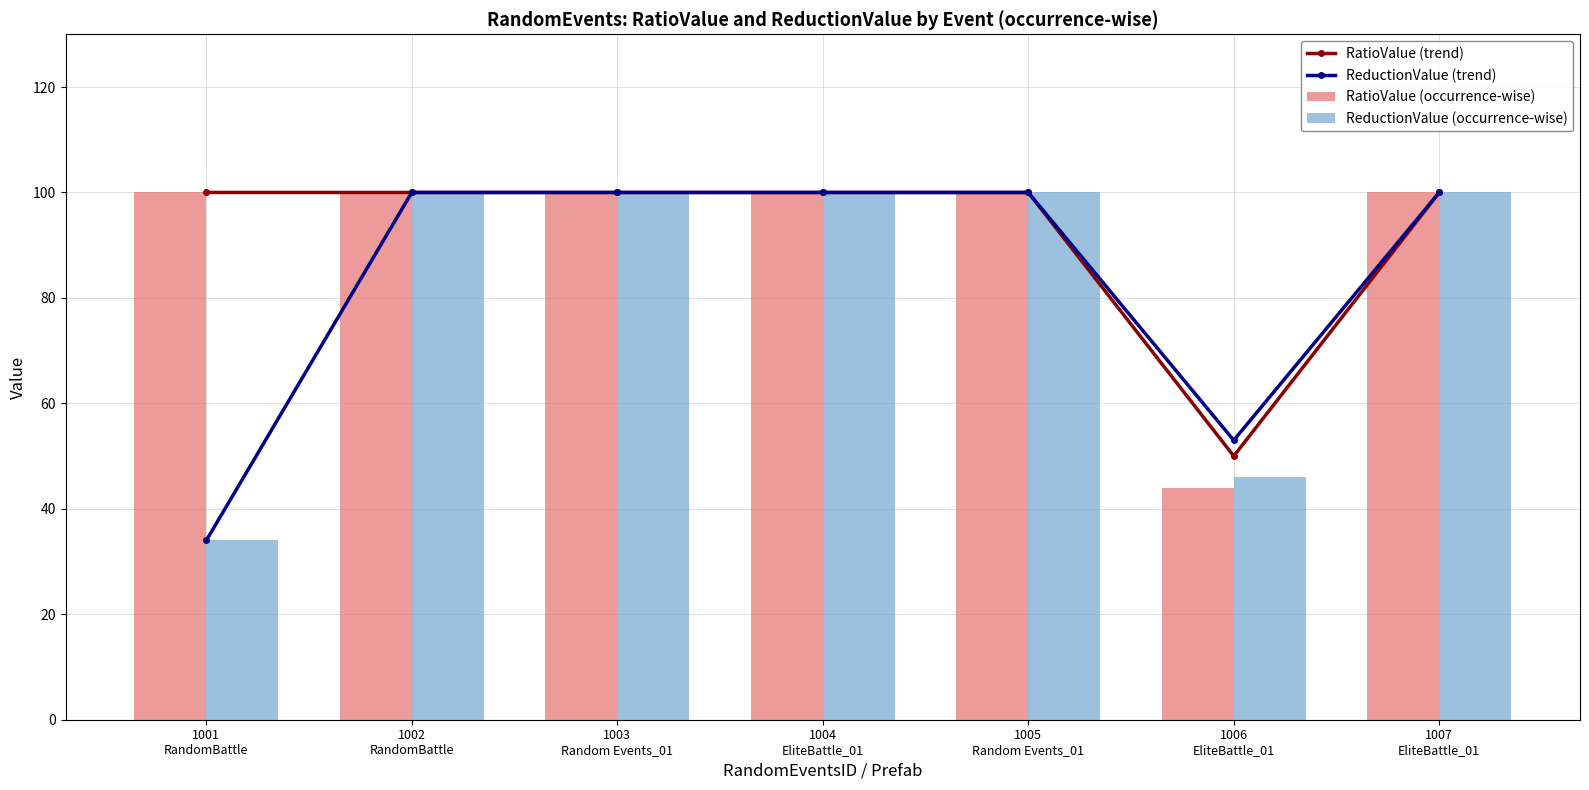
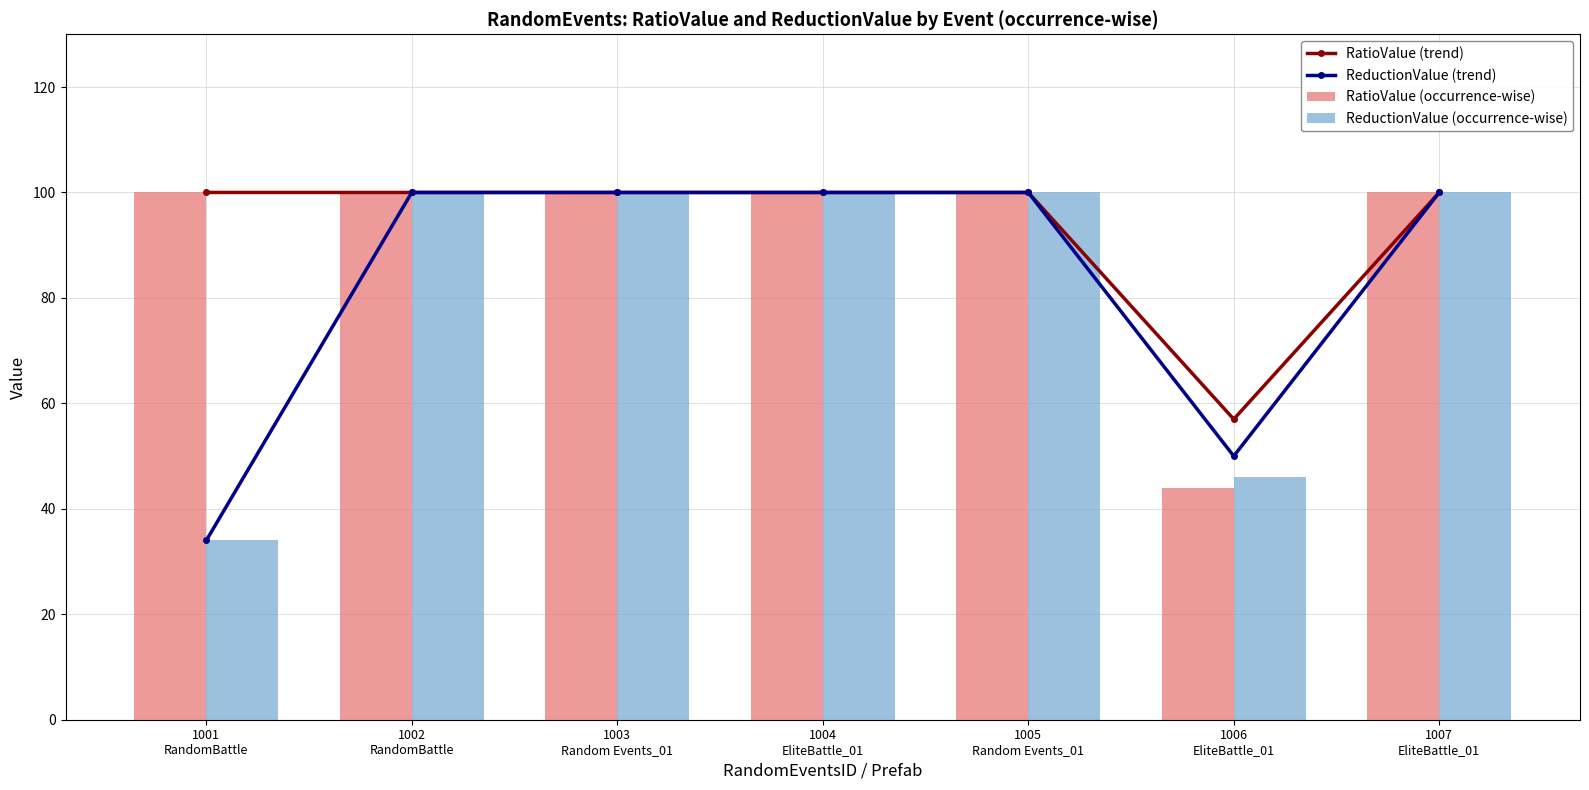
RatioValue (trend), 1006 EliteBattle_01: 50 -> 57
ReductionValue (trend), 1006 EliteBattle_01: 53 -> 50
